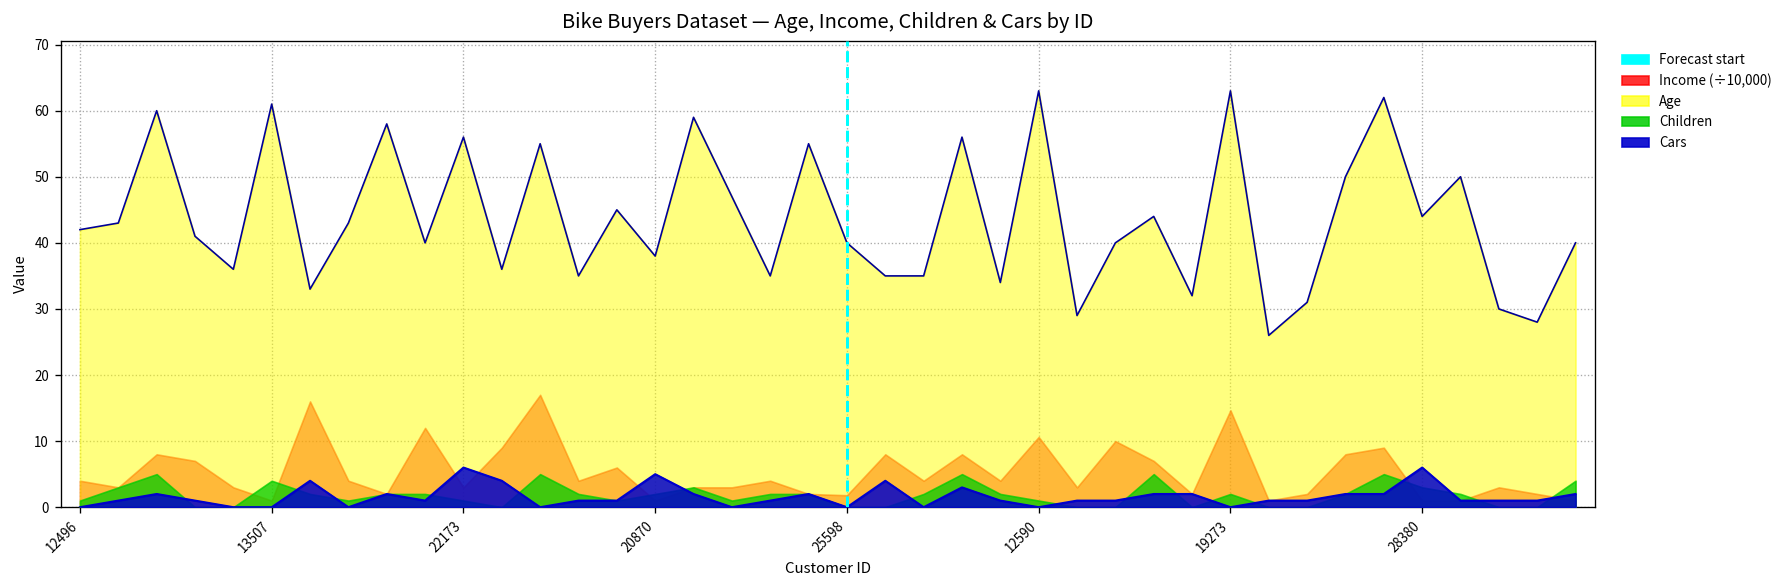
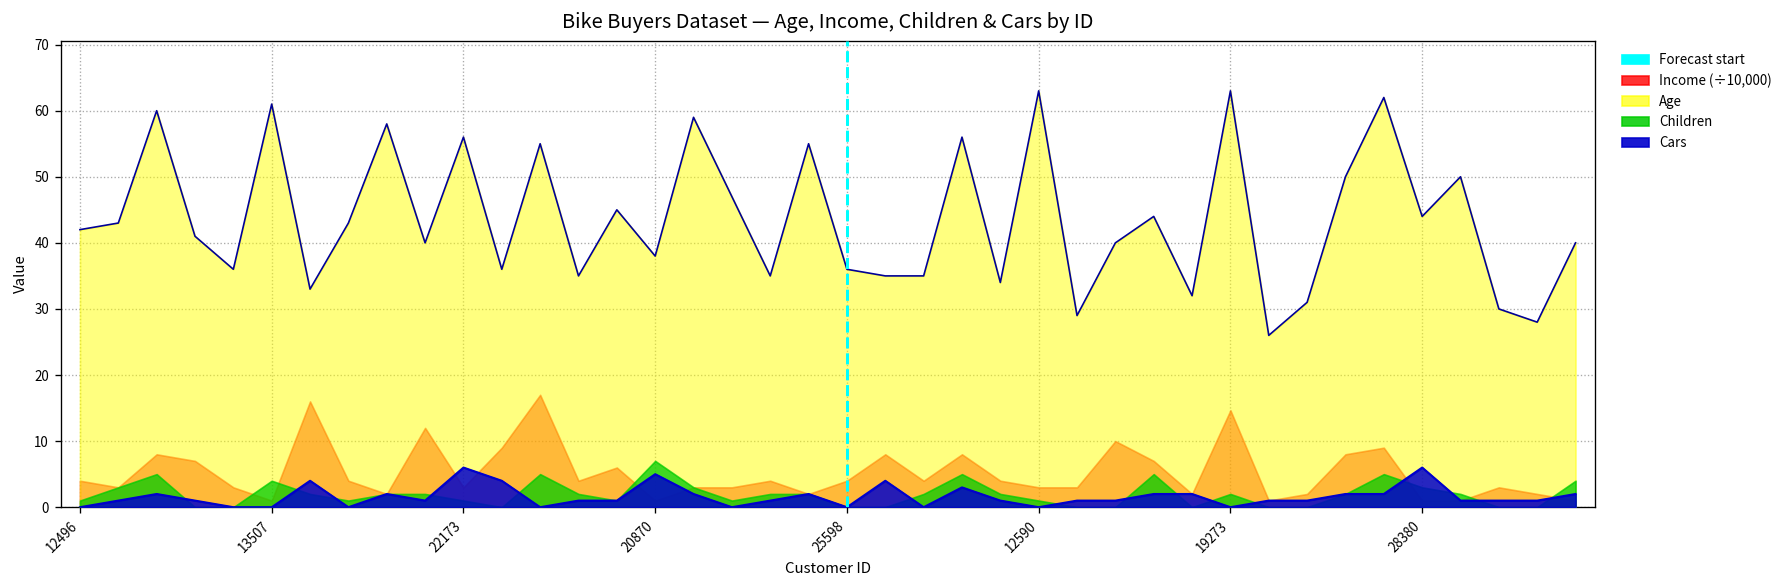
Children, 20870: 2 -> 7
Income (÷10,000), 25598: 2 -> 4
Age, 25598: 40 -> 36
Income (÷10,000), 12590: 11 -> 3
